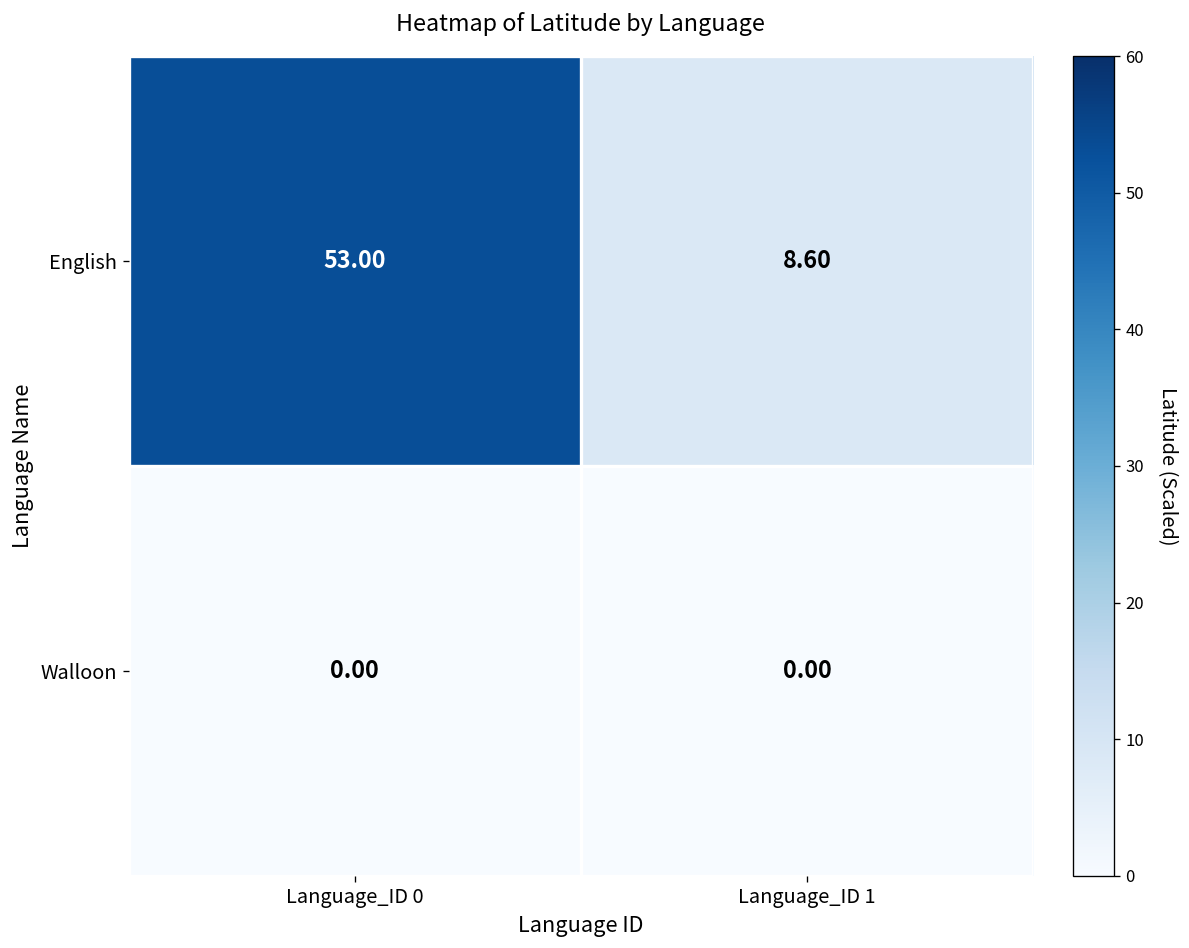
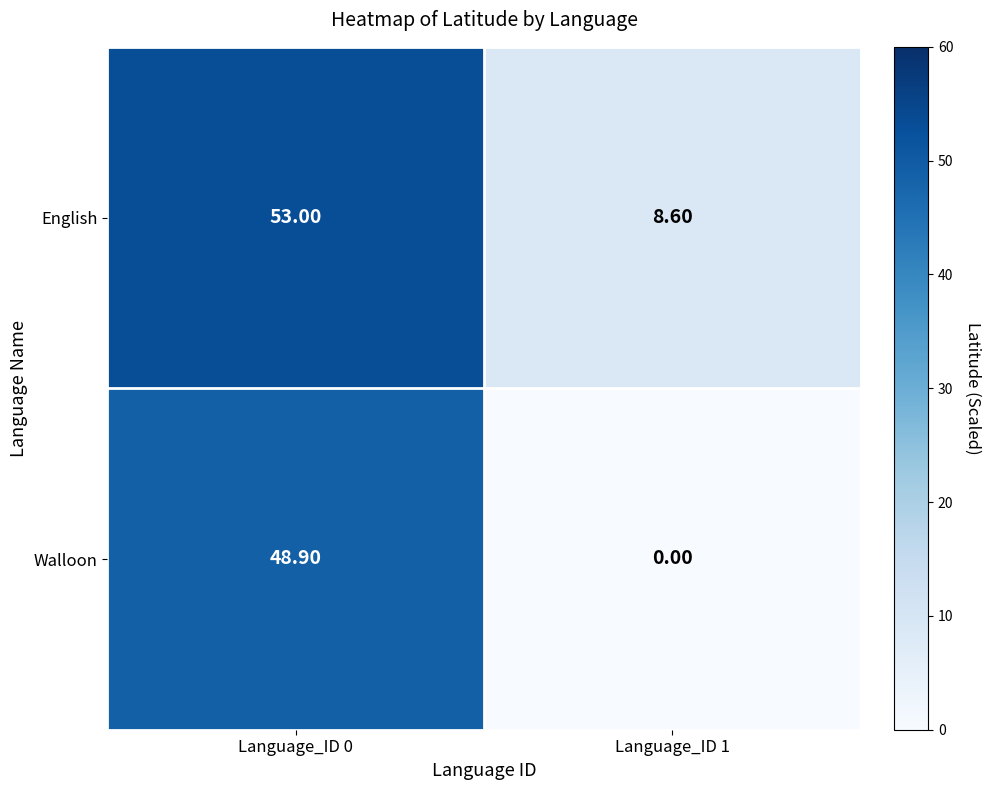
Walloon, Language_ID 0: 0.00 -> 48.90
